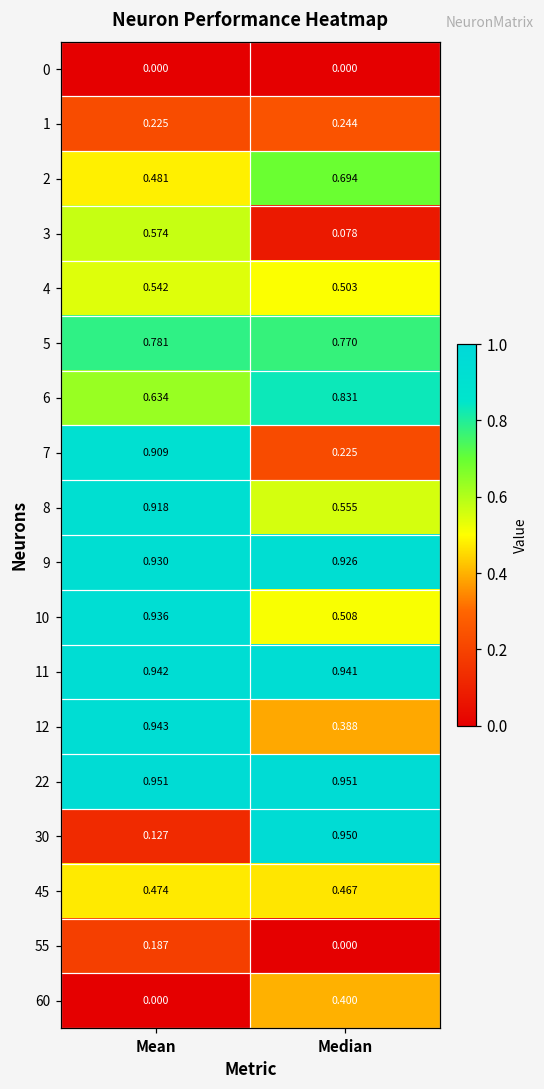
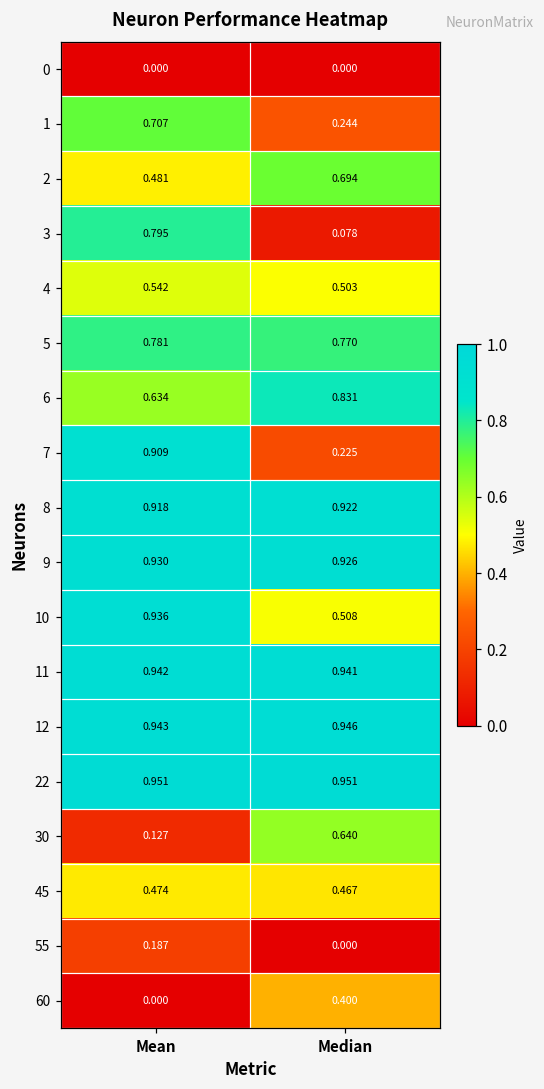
1, Mean: 0.225 -> 0.707
3, Mean: 0.574 -> 0.795
8, Median: 0.555 -> 0.922
12, Median: 0.388 -> 0.946
30, Median: 0.950 -> 0.640
